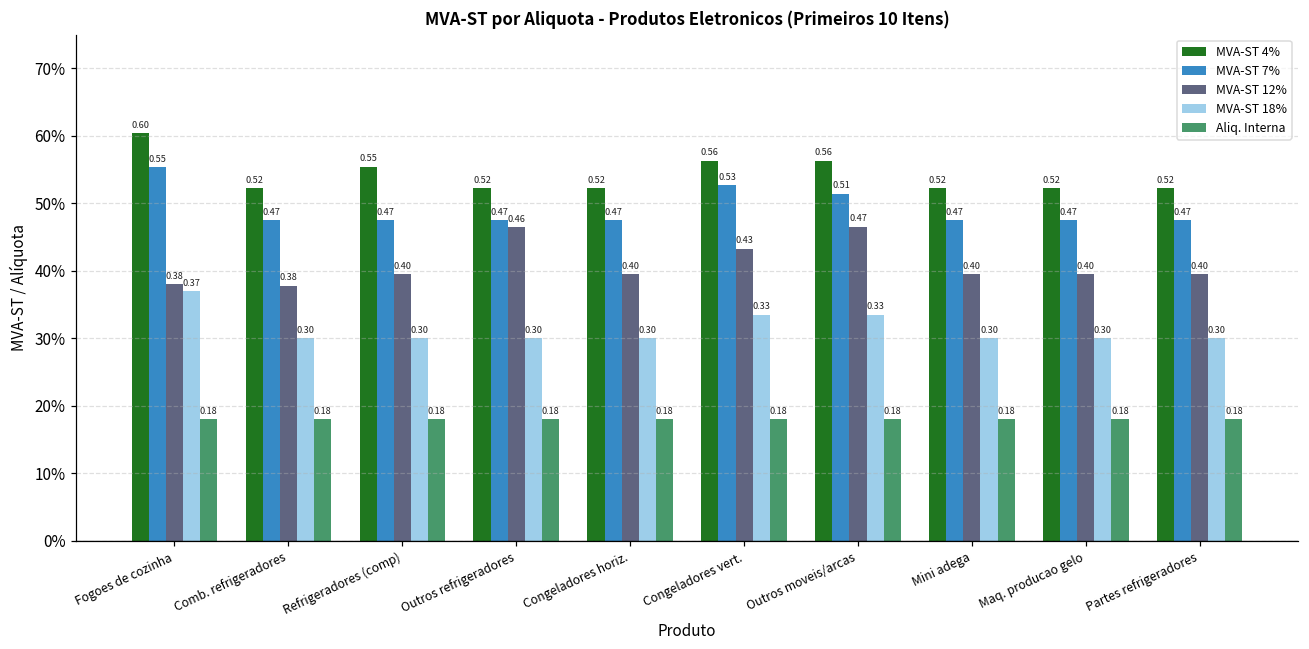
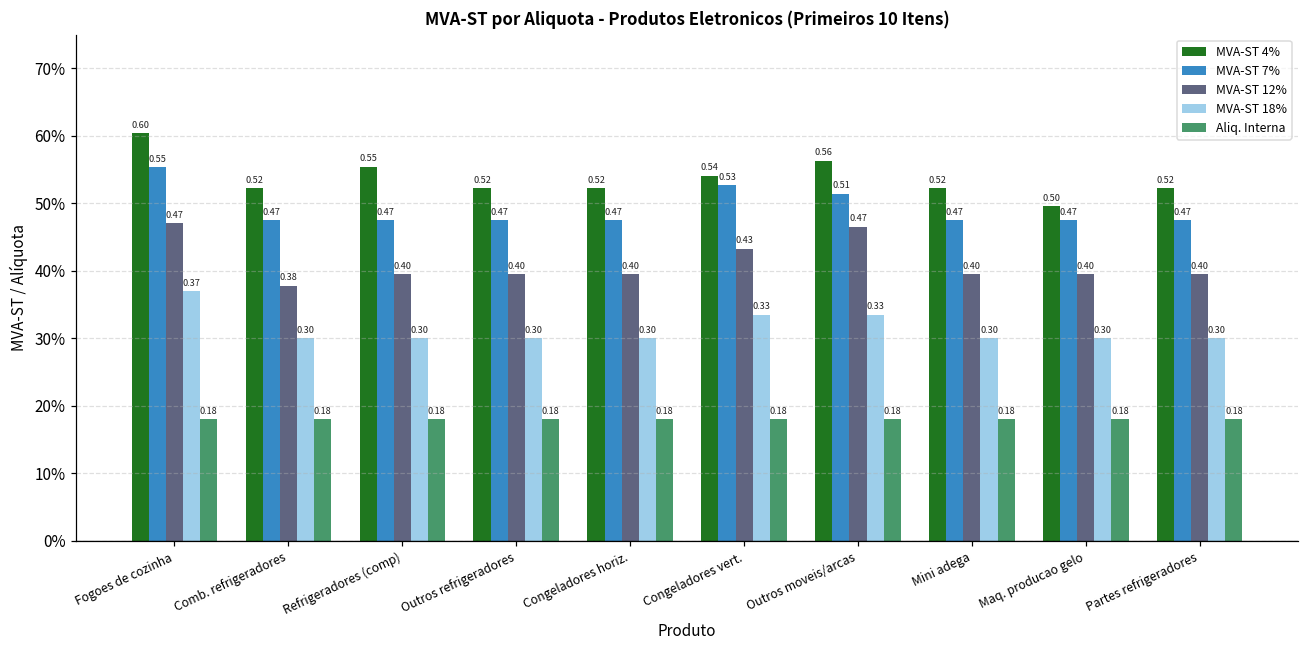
MVA-ST 12%, Fogoes de cozinha: 0.38 -> 0.47
MVA-ST 12%, Outros refrigeradores: 0.46 -> 0.40
MVA-ST 4%, Congeladores vert.: 0.56 -> 0.54
MVA-ST 4%, Maq. producao gelo: 0.52 -> 0.50
